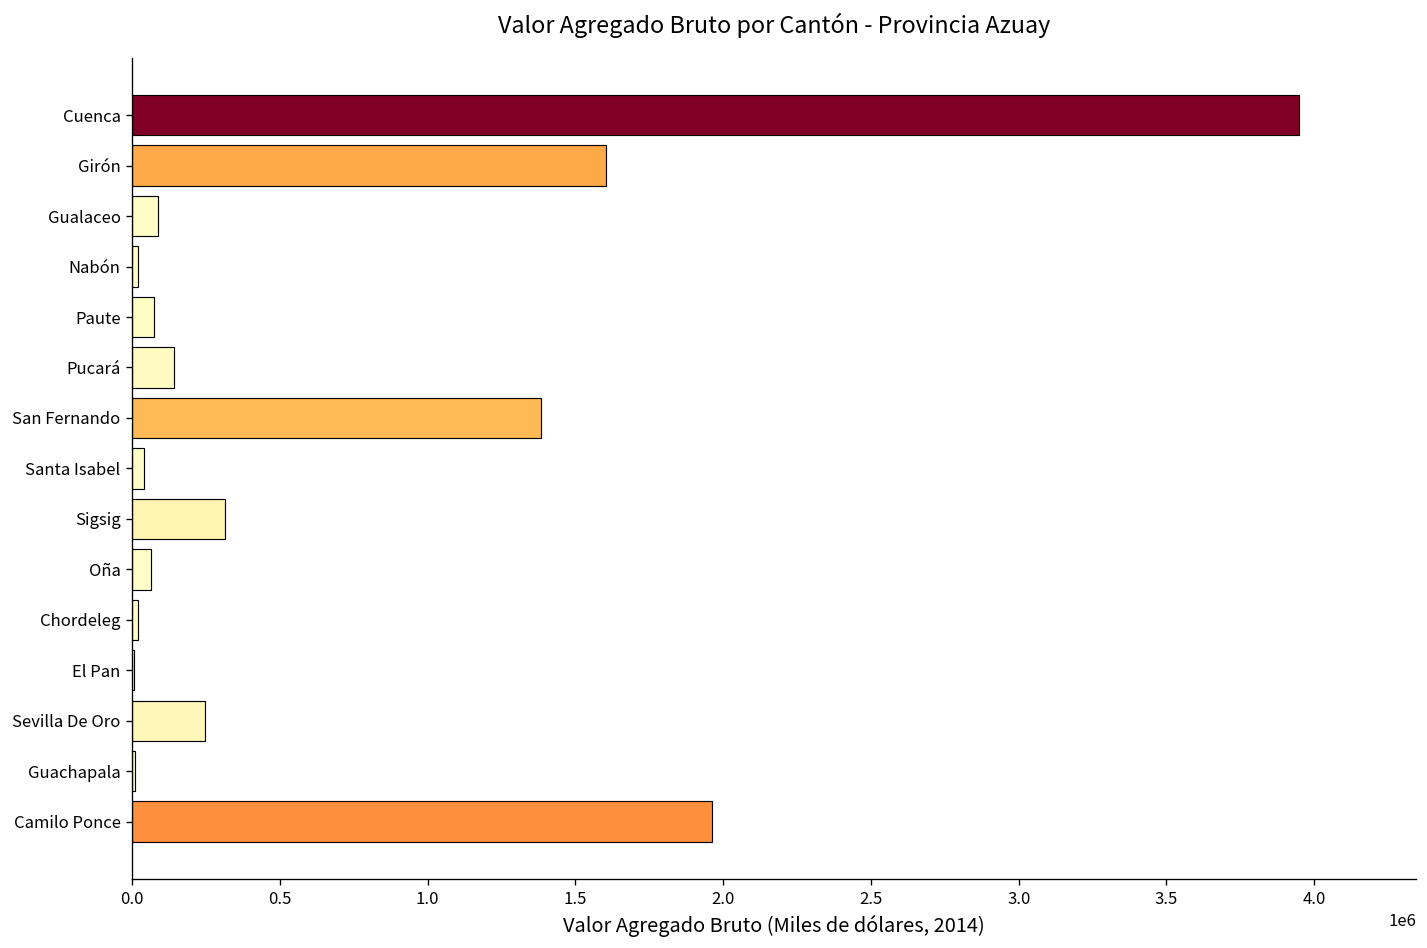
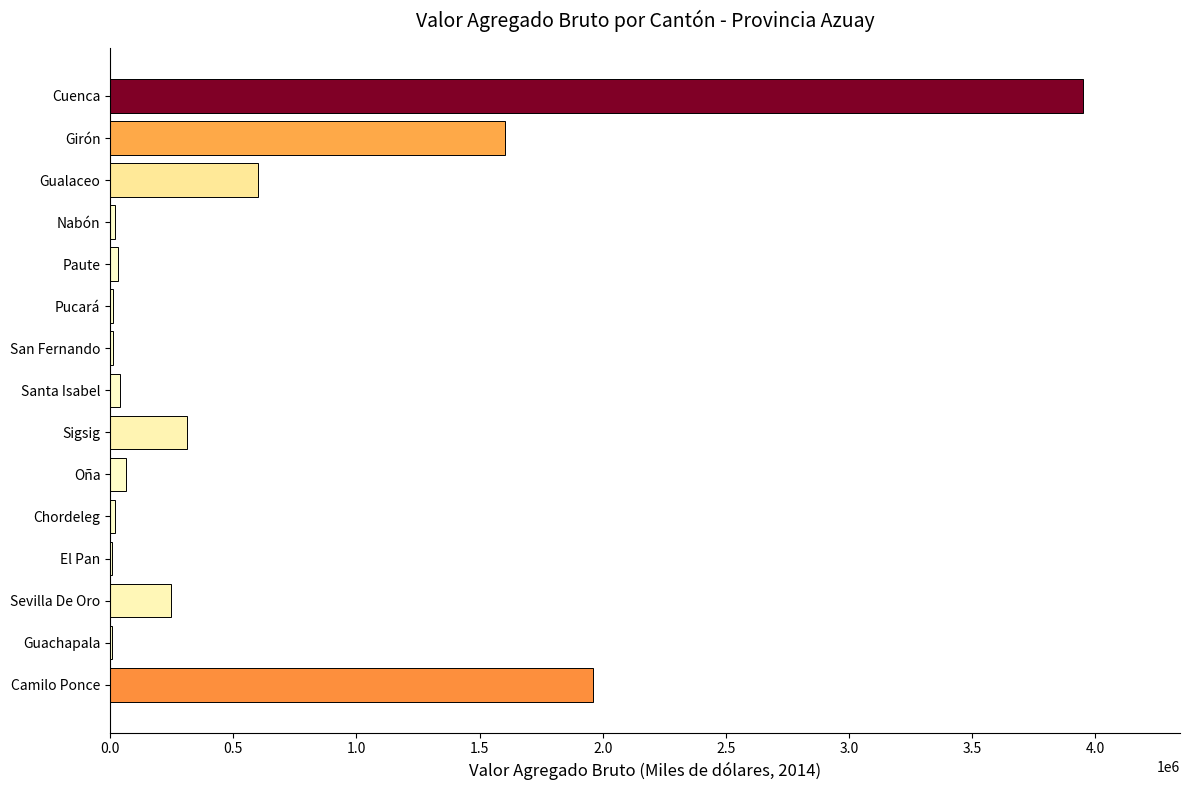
Gualaceo: 90000 -> 600000
Paute: 80000 -> 30000
Pucará: 140000 -> 10000
San Fernando: 1380000 -> 10000
